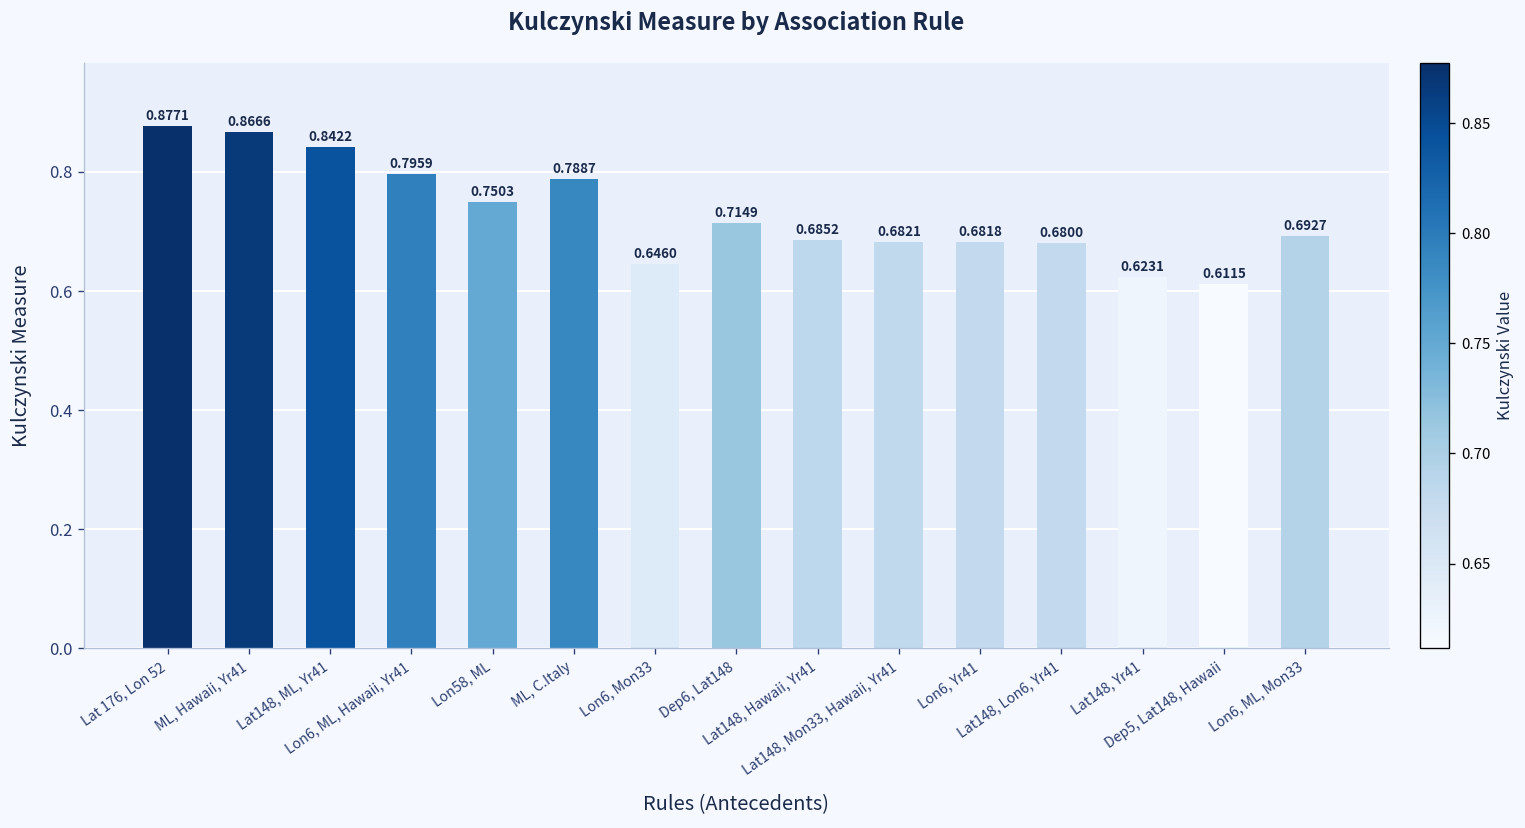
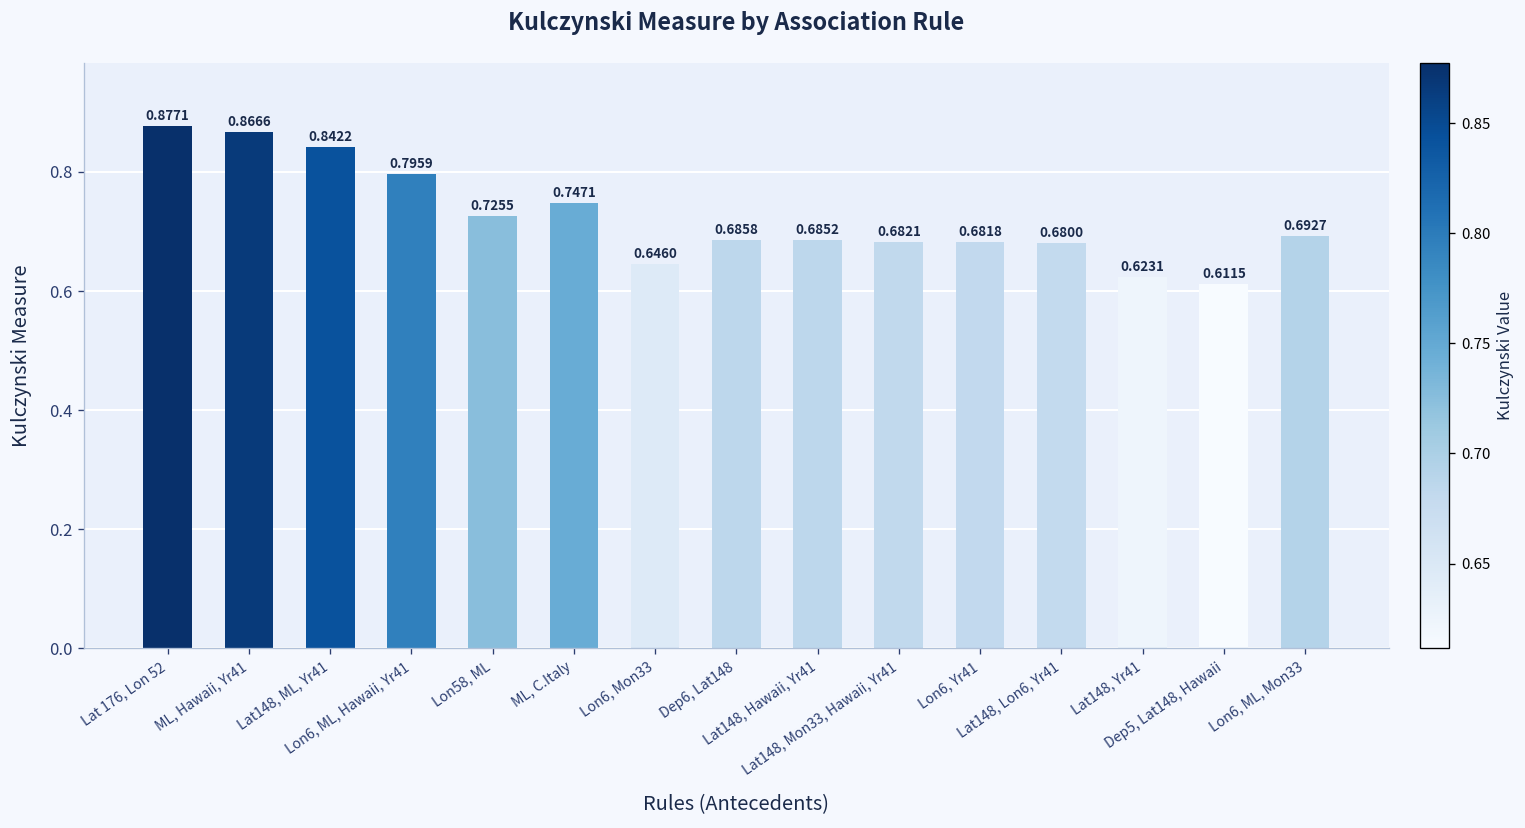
Lon58, ML: 0.7503 -> 0.7255
ML, C.Italy: 0.7887 -> 0.7471
Dep6, Lat148: 0.7149 -> 0.6858
